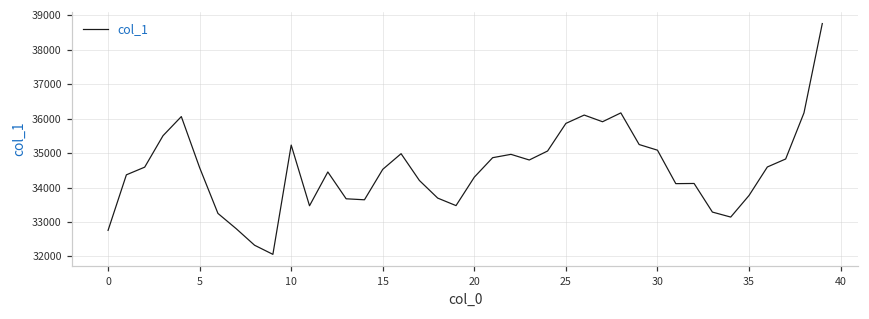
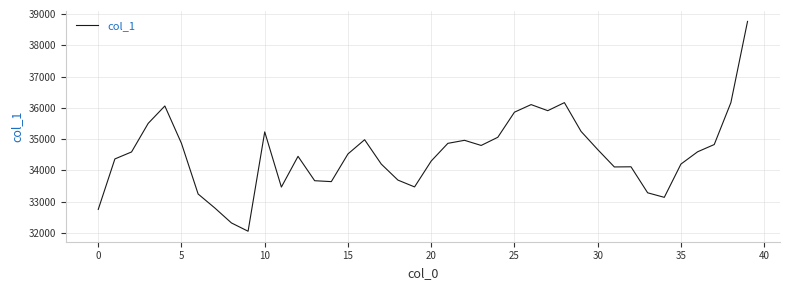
5: 34600 -> 34900
30: 35100 -> 34700
35: 33800 -> 34200
